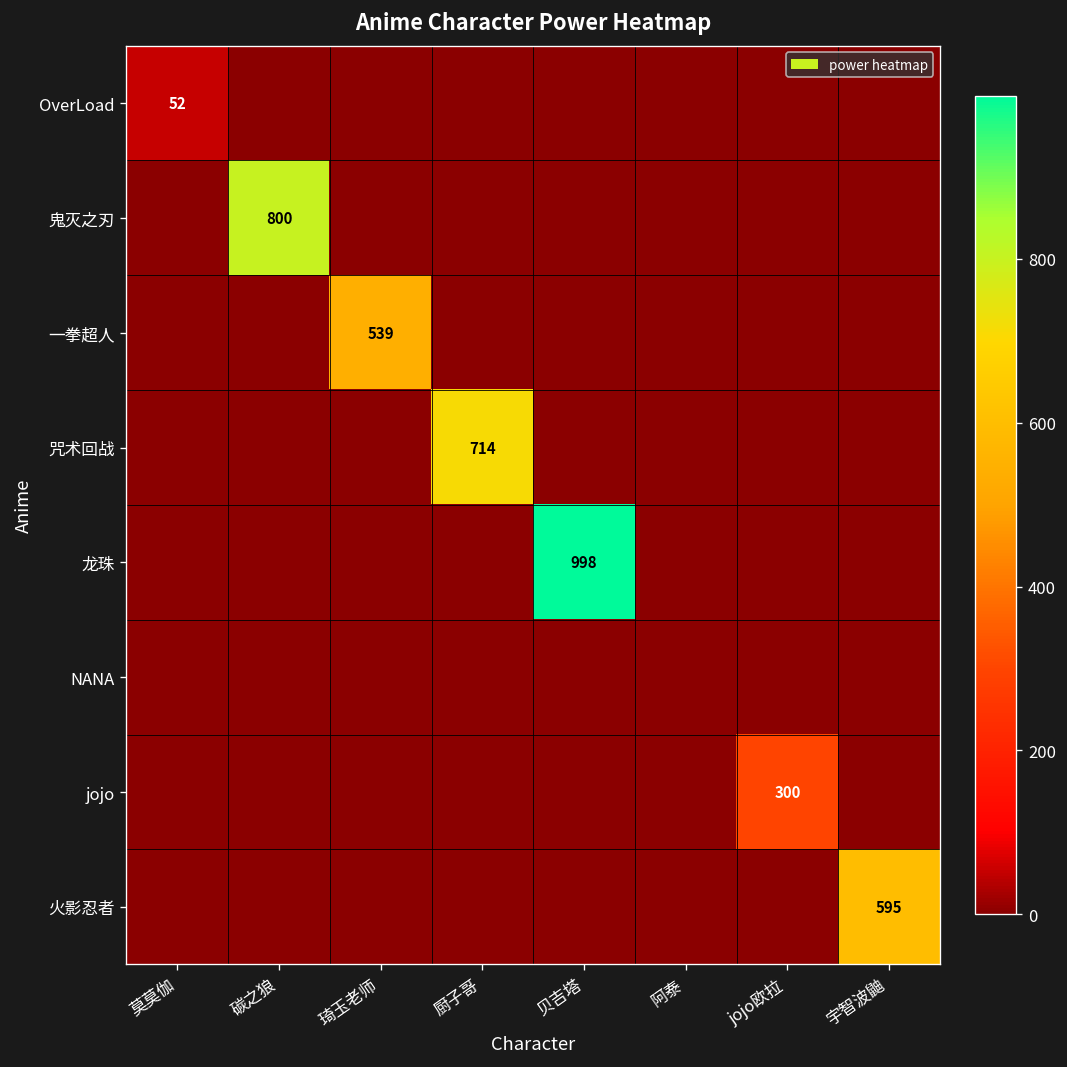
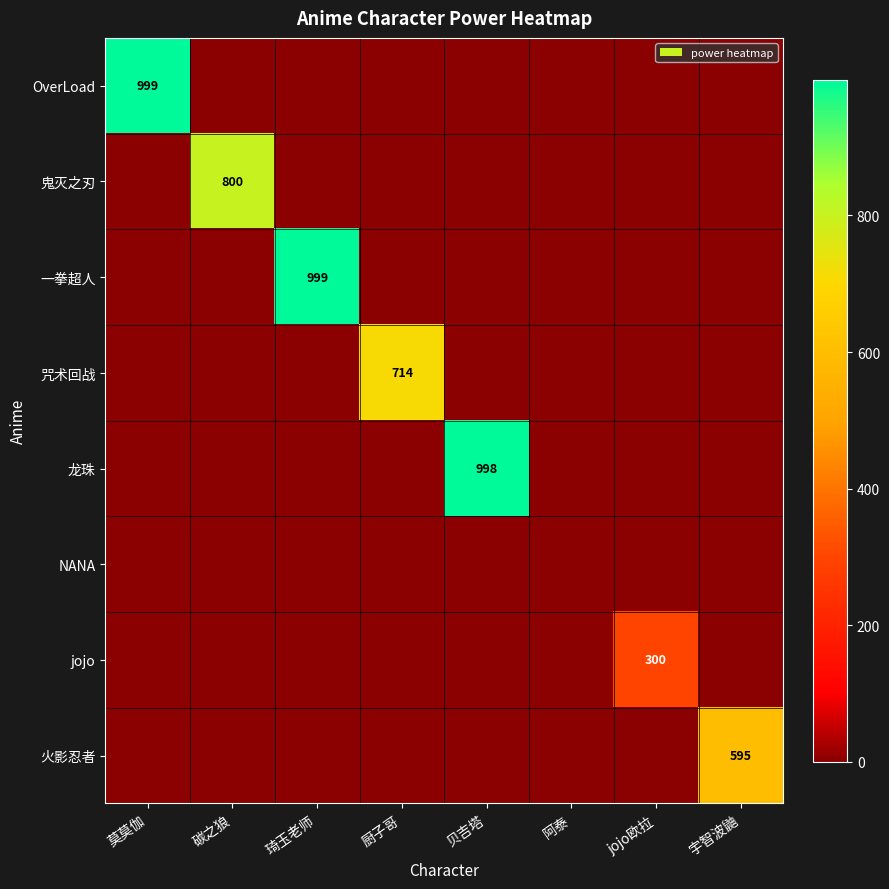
OverLoad, 莫莫伽: 52 -> 999
一拳超人, 琦玉老师: 539 -> 999
